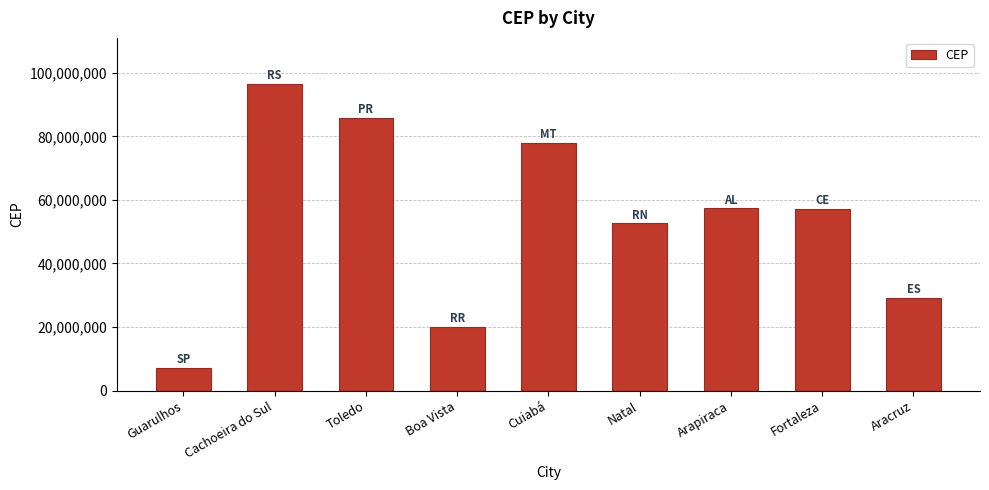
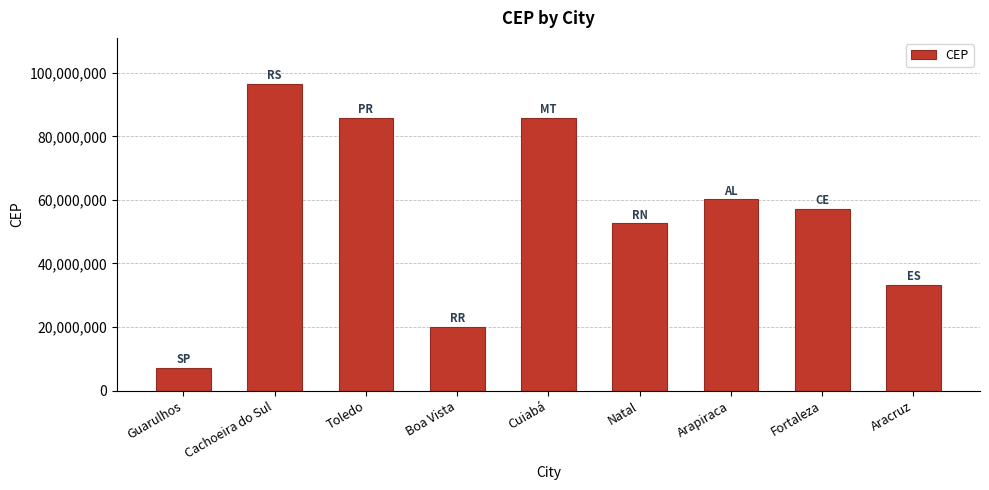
Cuiabá: 78,000,000 -> 86,000,000
Arapiraca: 57,000,000 -> 60,000,000
Aracruz: 29,000,000 -> 33,000,000
